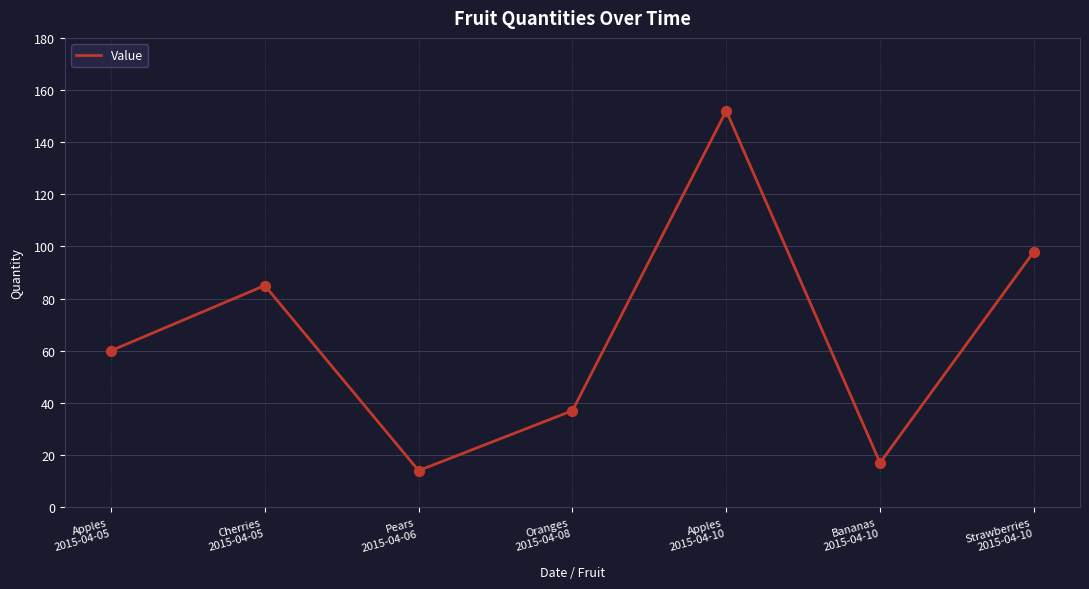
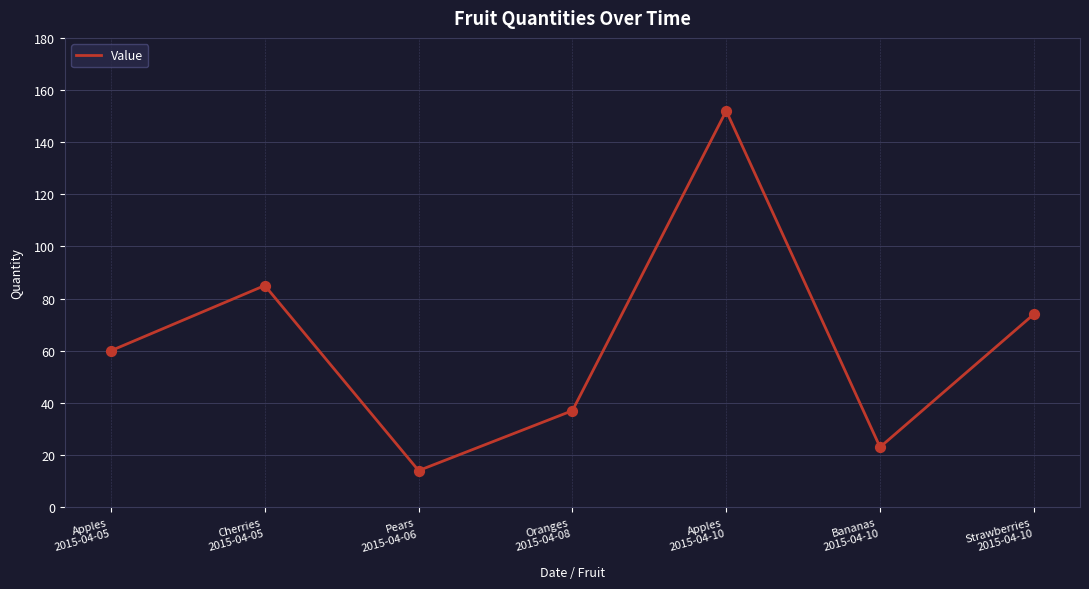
Bananas 2015-04-10: 17 -> 23
Strawberries 2015-04-10: 98 -> 74
